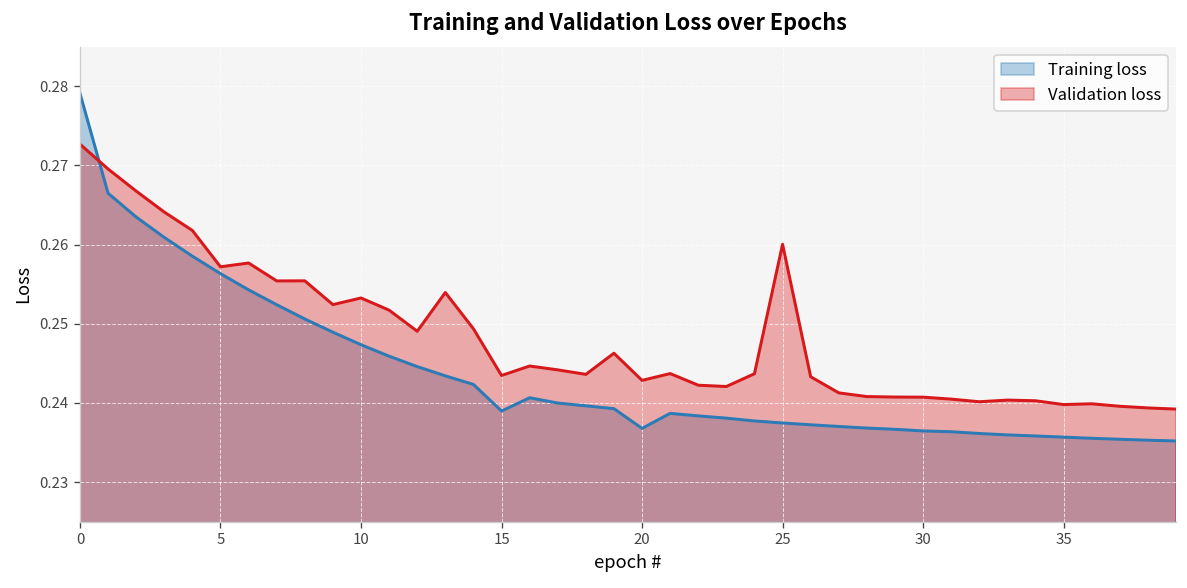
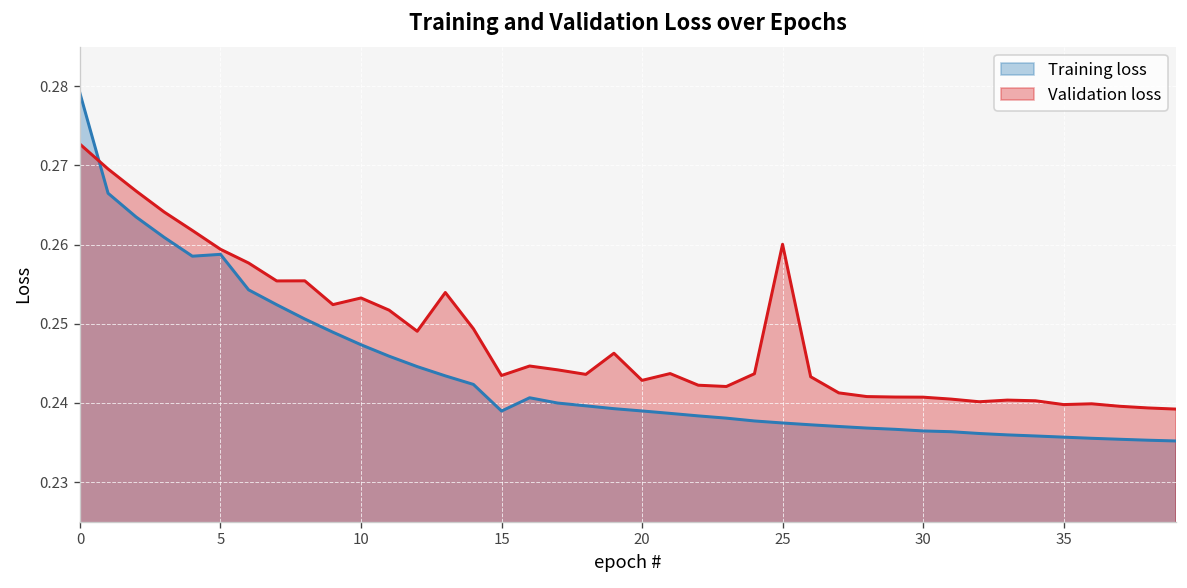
Training loss, 5: 0.256 -> 0.259
Validation loss, 5: 0.257 -> 0.259
Training loss, 20: 0.237 -> 0.239
